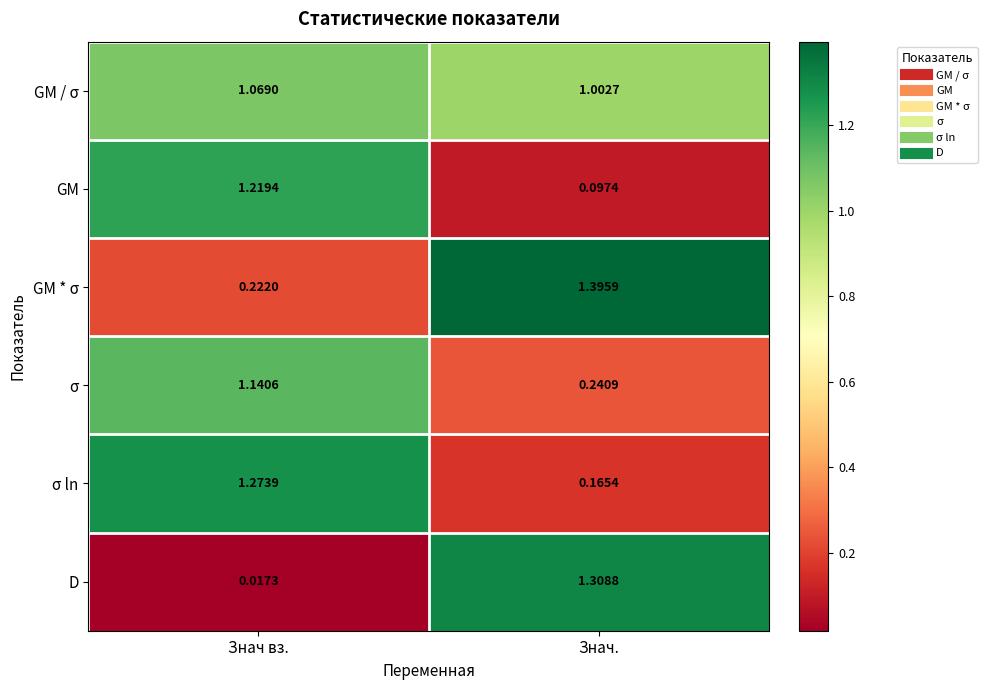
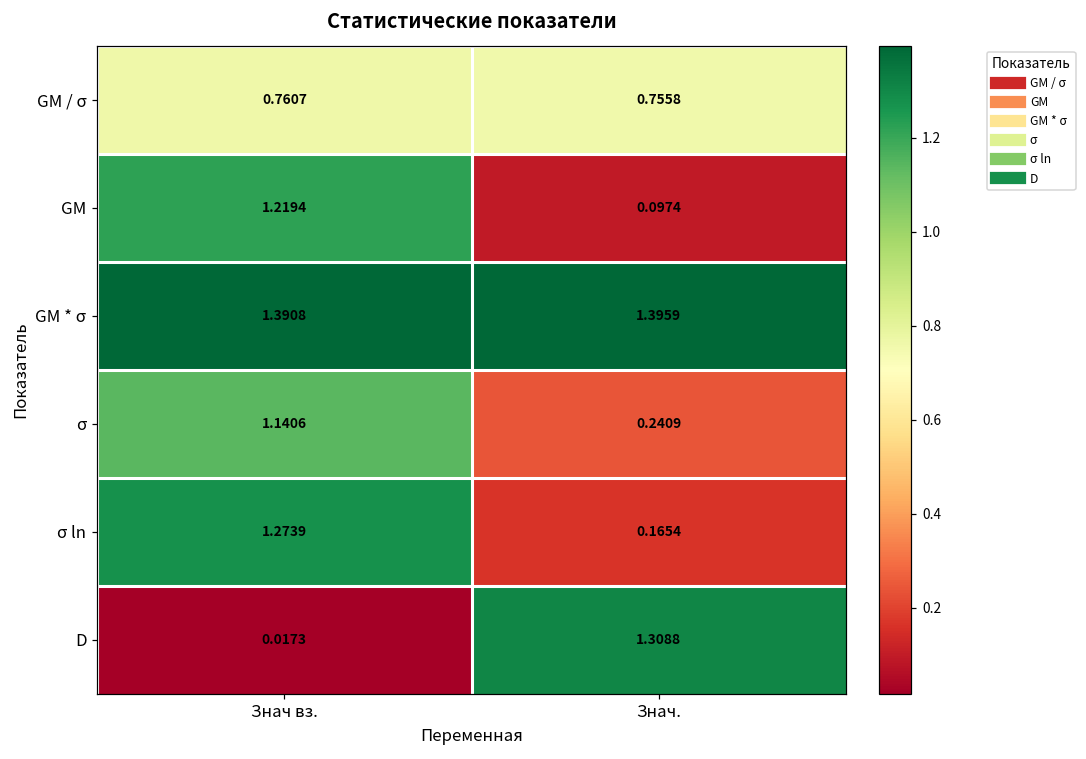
GM / σ, Знач вз.: 1.0690 -> 0.7607
GM / σ, Знач.: 1.0027 -> 0.7558
GM * σ, Знач вз.: 0.2220 -> 1.3908
